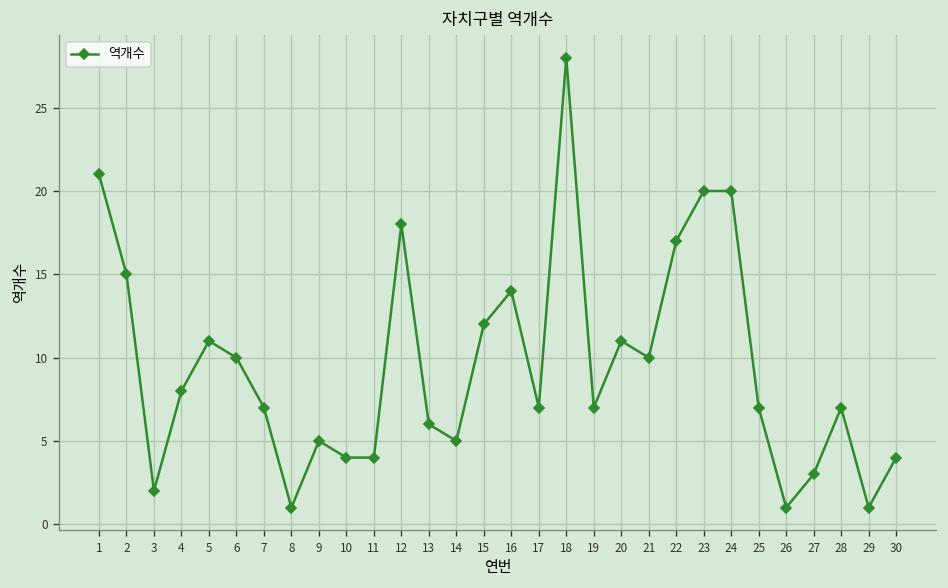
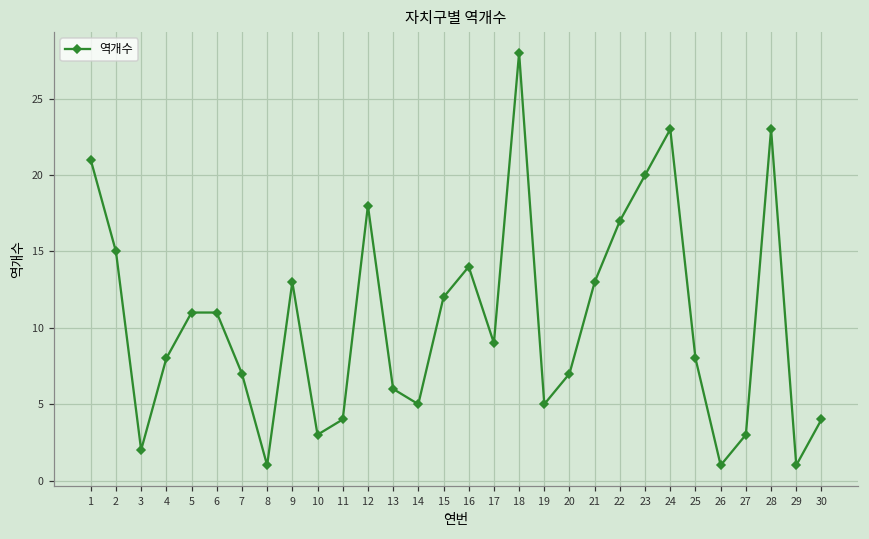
6: 10 -> 11
9: 5 -> 13
10: 4 -> 3
17: 7 -> 9
19: 7 -> 5
20: 11 -> 7
21: 10 -> 13
24: 20 -> 23
25: 7 -> 8
28: 7 -> 23
